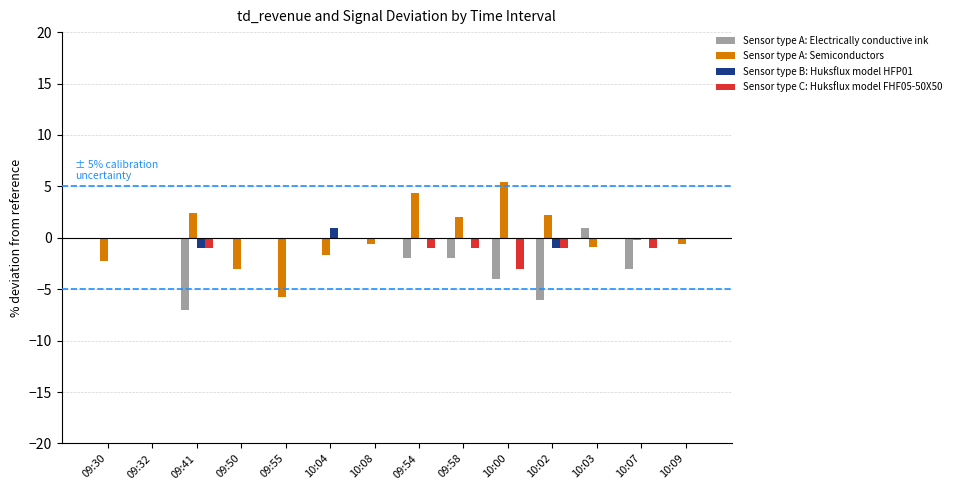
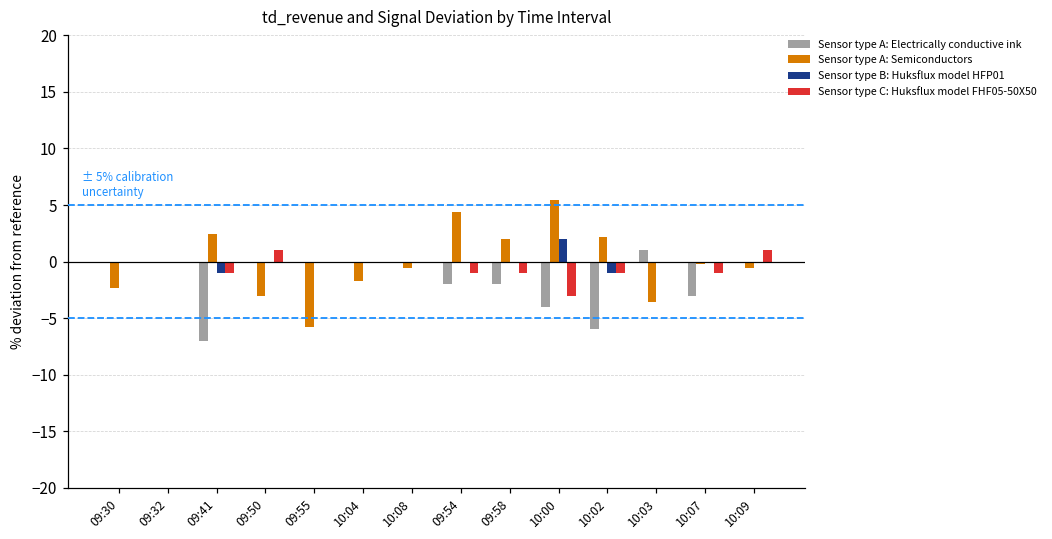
Sensor type C: Huksflux model FHF05-50X50, 09:50: 0 -> 1
Sensor type B: Huksflux model HFP01, 10:04: 1 -> 0
Sensor type B: Huksflux model HFP01, 10:00: 0 -> 2
Sensor type A: Semiconductors, 10:03: -0.9 -> -3.6
Sensor type C: Huksflux model FHF05-50X50, 10:09: 0 -> 1
